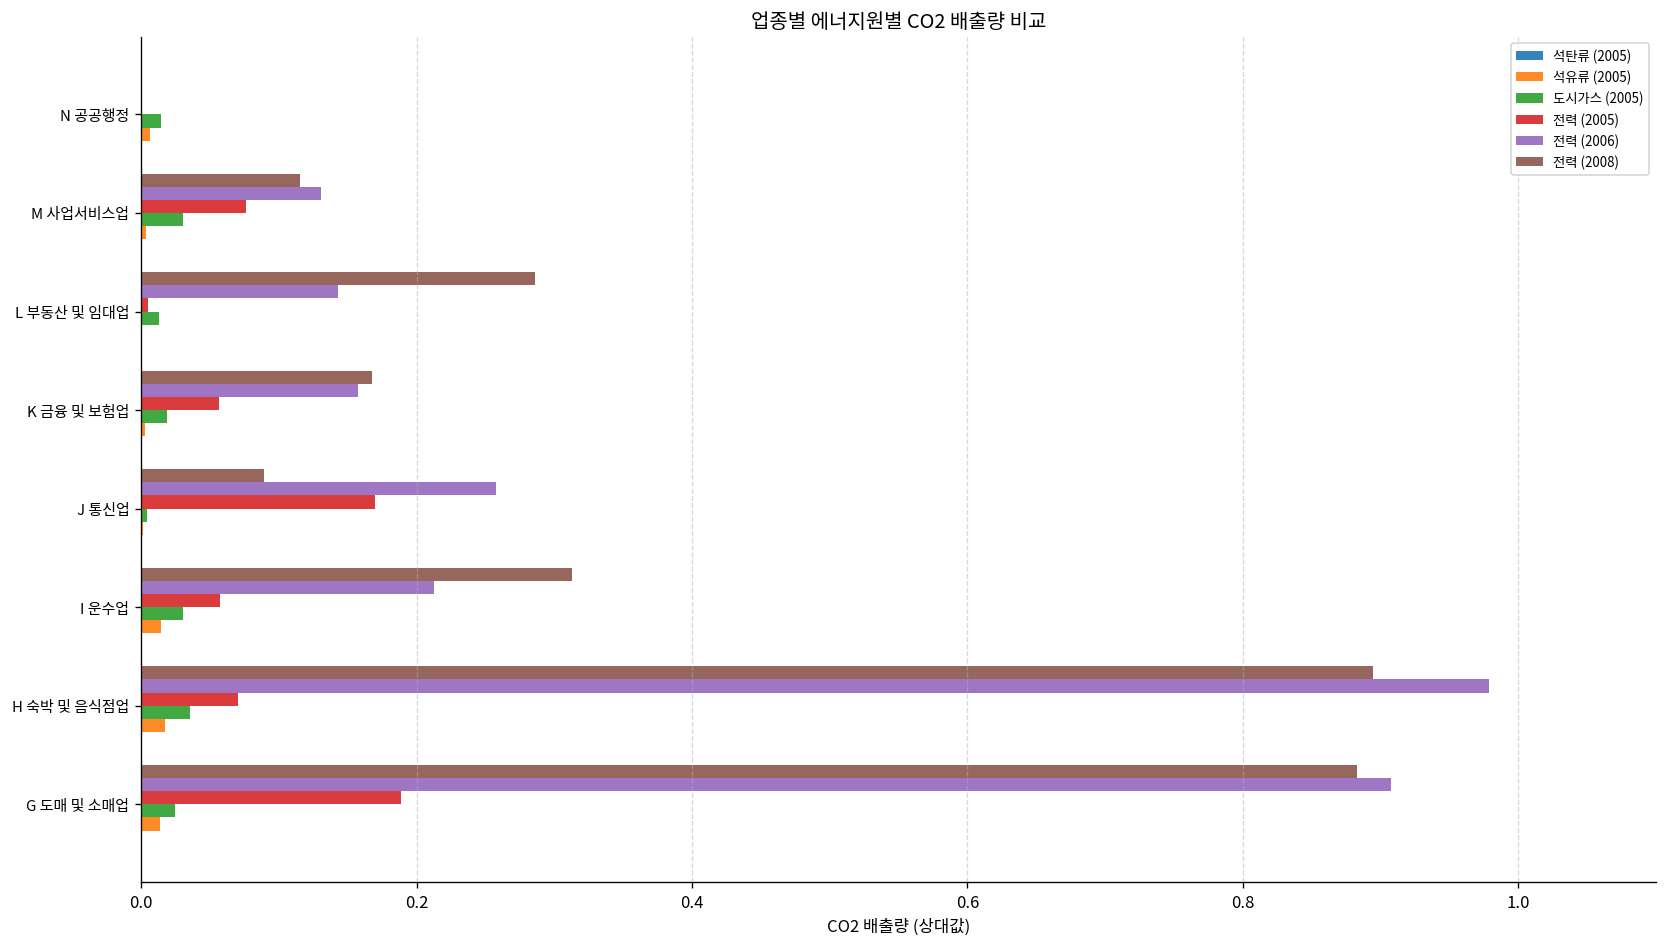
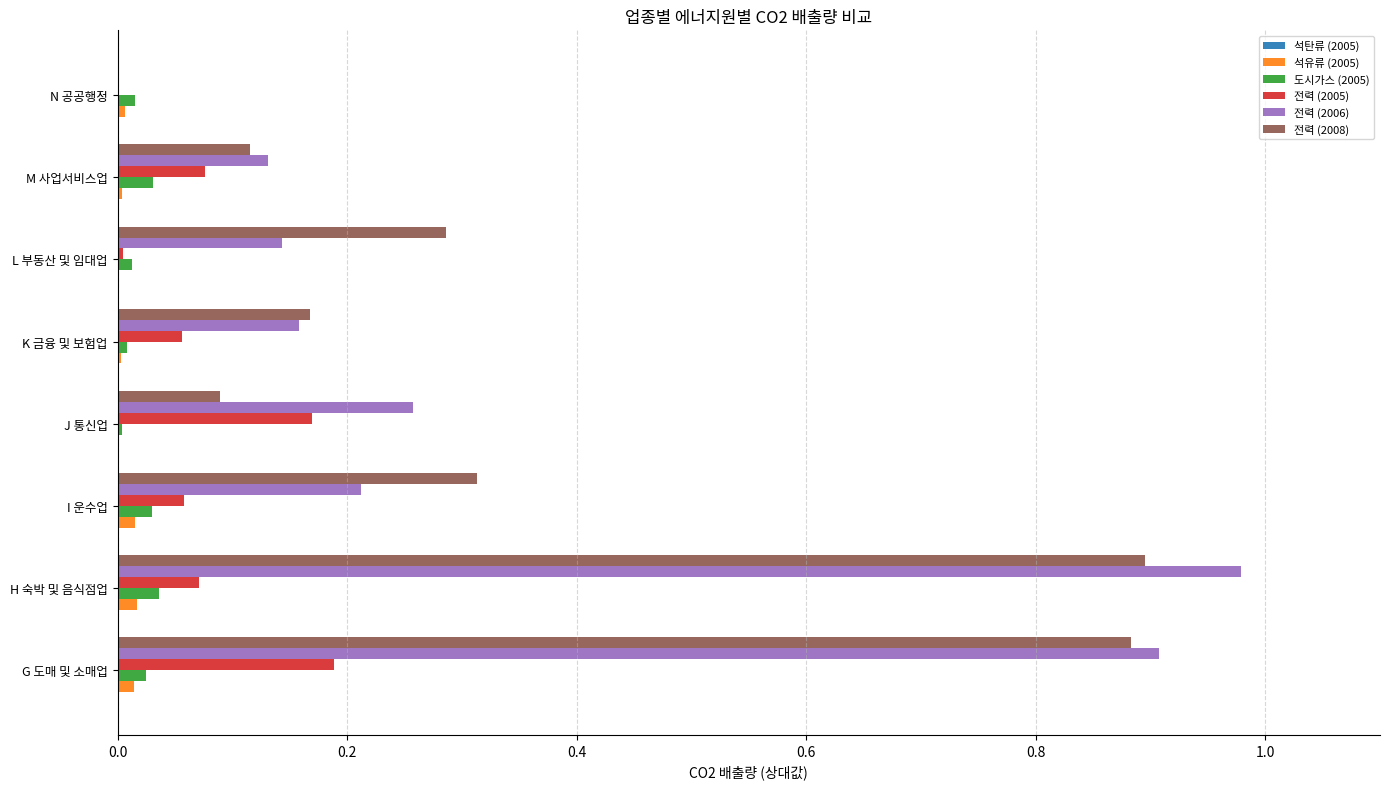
도시가스 (2005), K 금융 및 보험업: 0.019 -> 0.008
